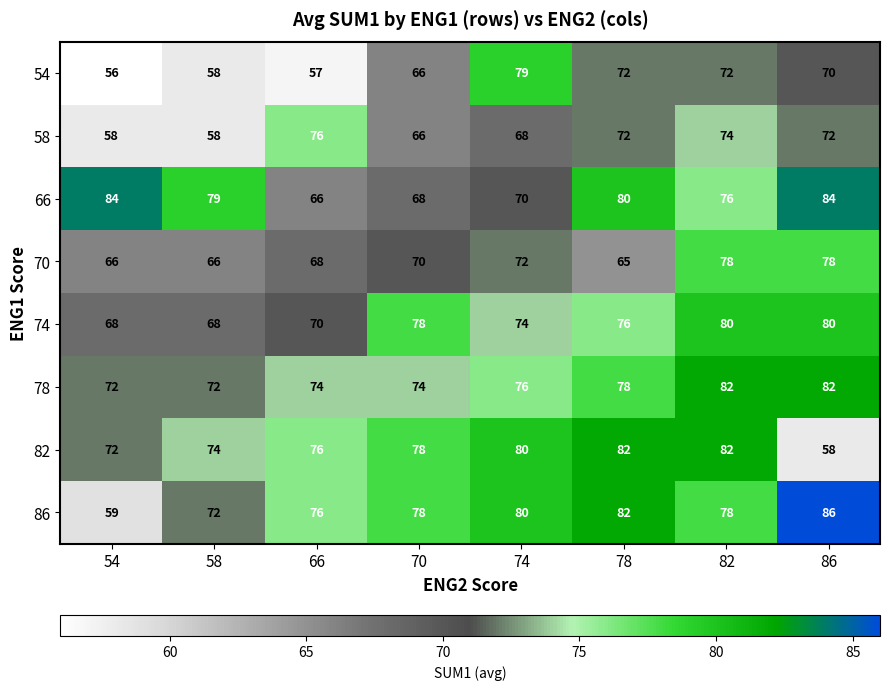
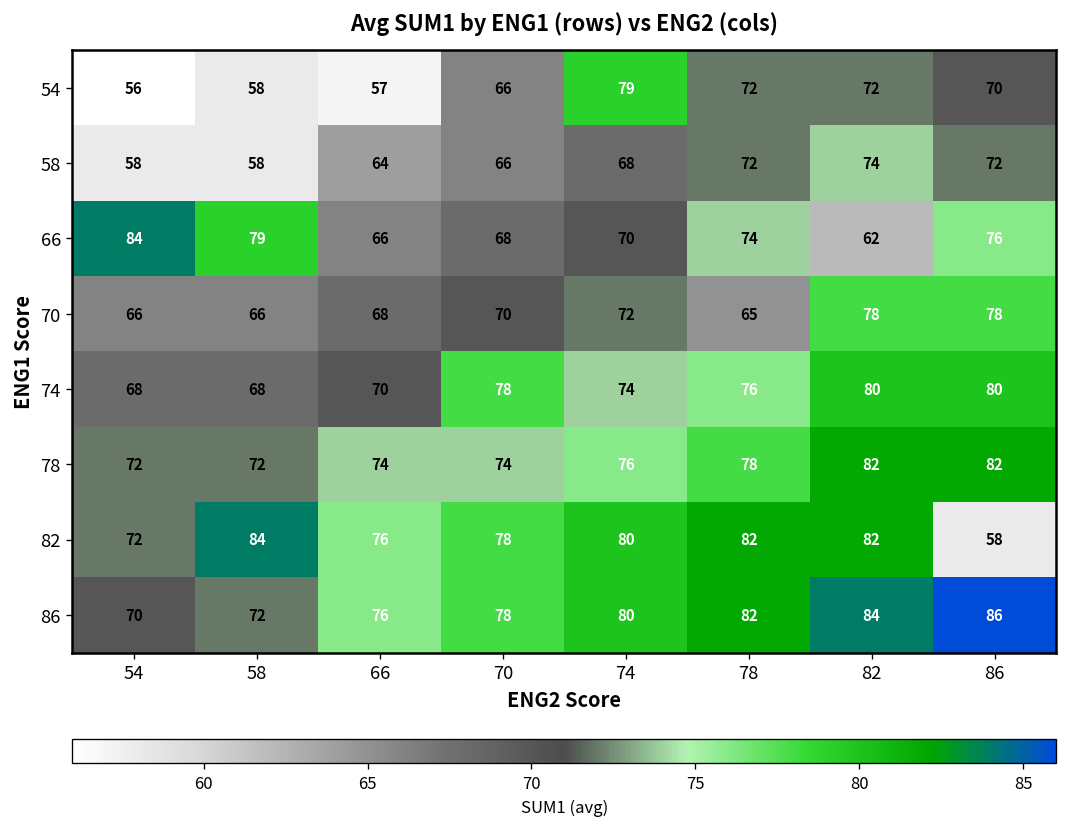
58, 66: 76 -> 64
66, 78: 80 -> 74
66, 82: 76 -> 62
66, 86: 84 -> 76
82, 58: 74 -> 84
86, 54: 59 -> 70
86, 82: 78 -> 84
